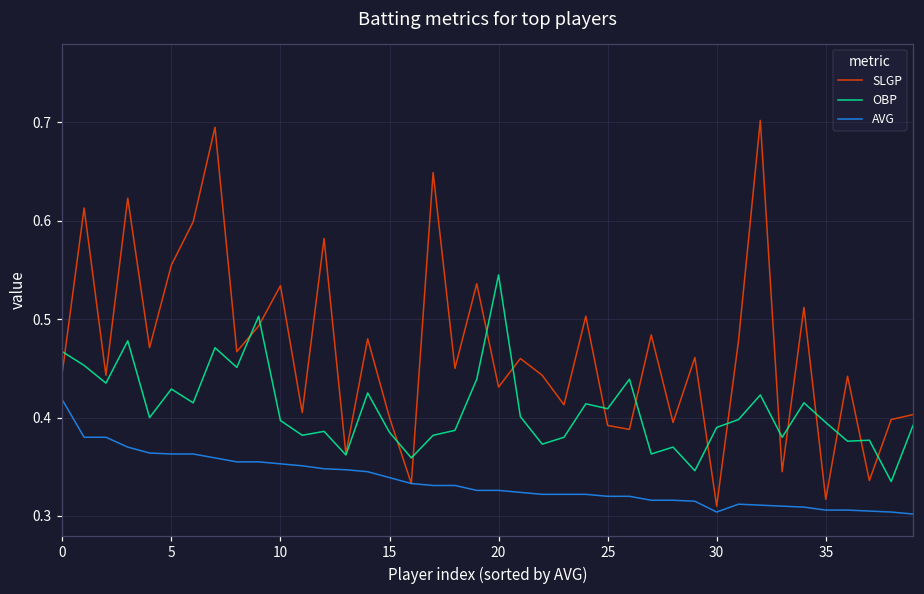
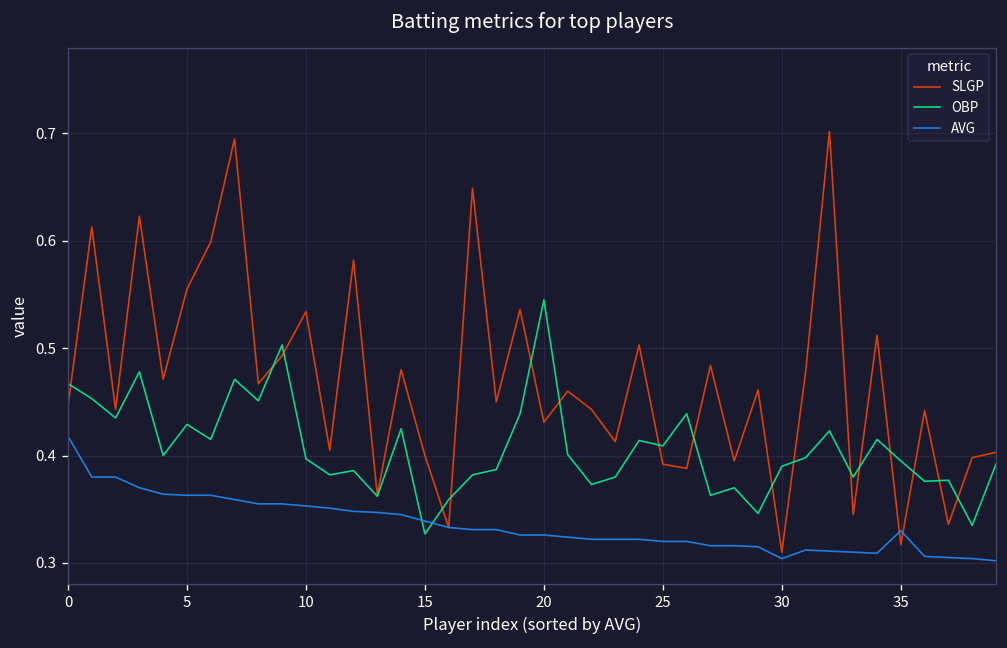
OBP, 15: 0.39 -> 0.33
AVG, 35: 0.31 -> 0.33
